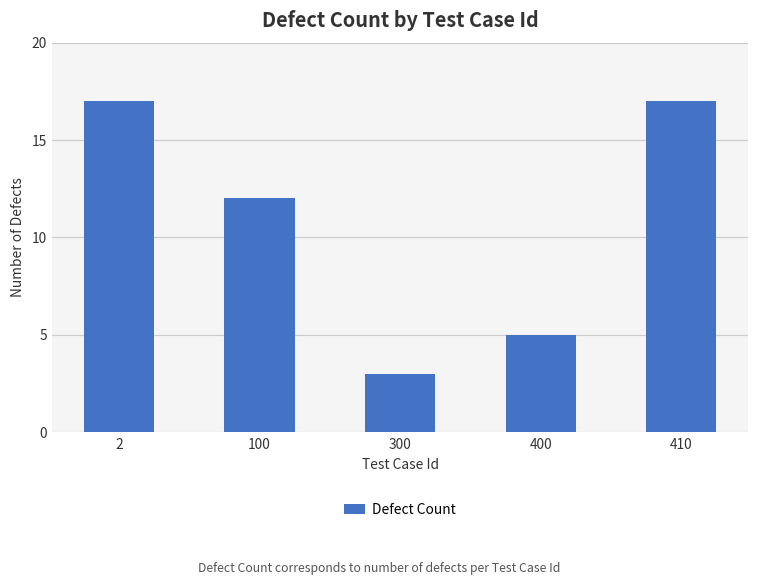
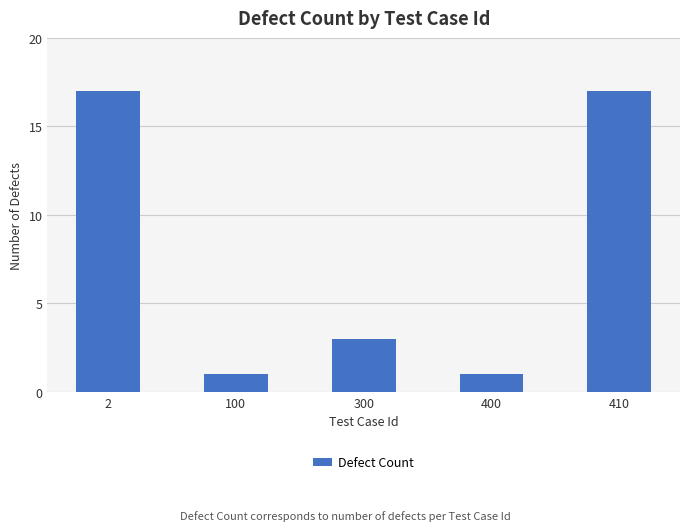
100: 12 -> 1
400: 5 -> 1
